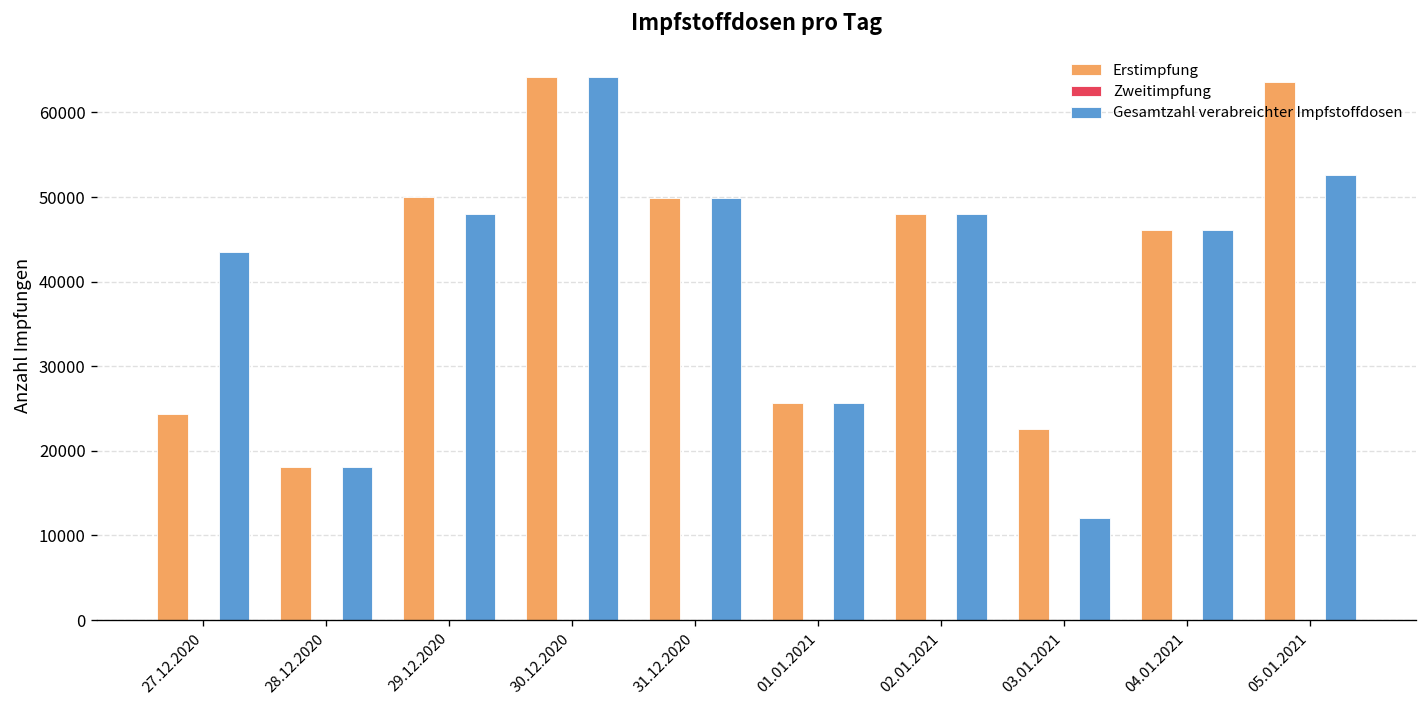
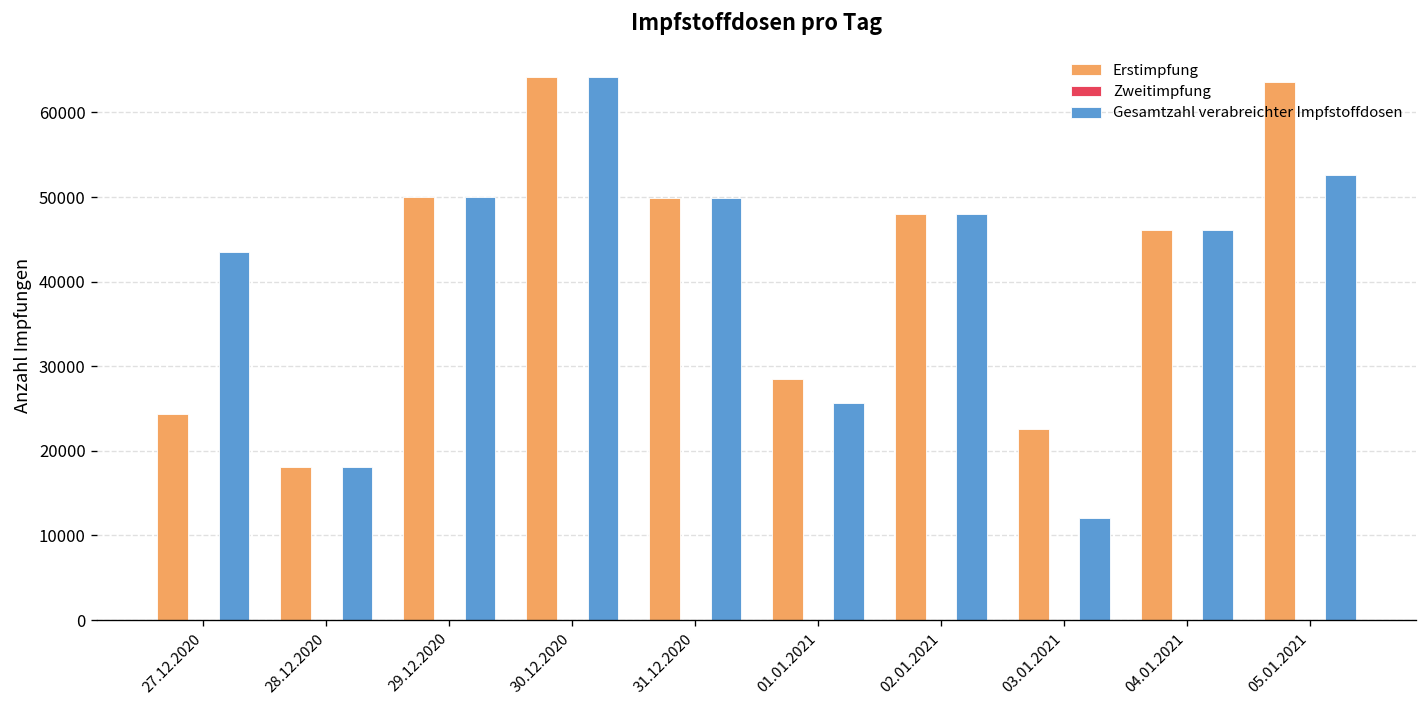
Gesamtzahl verabreichter Impfstoffdosen, 29.12.2020: 48000 -> 50000
Erstimpfung, 01.01.2021: 26000 -> 28000
